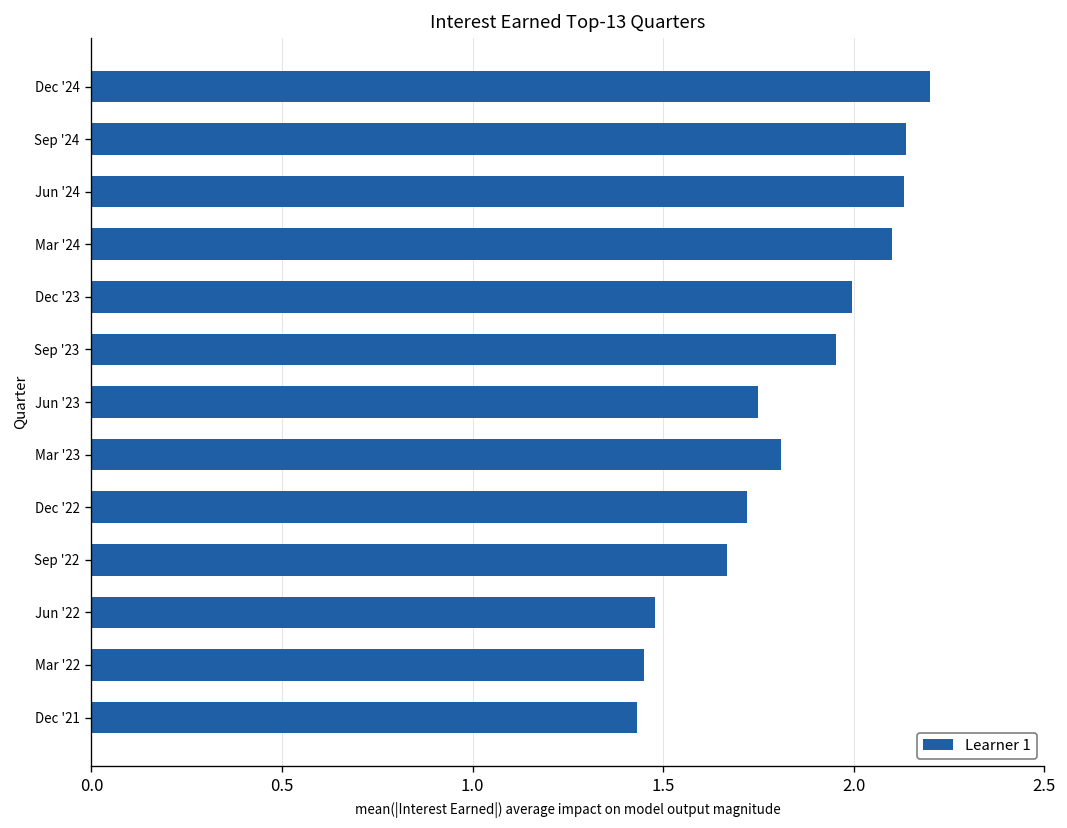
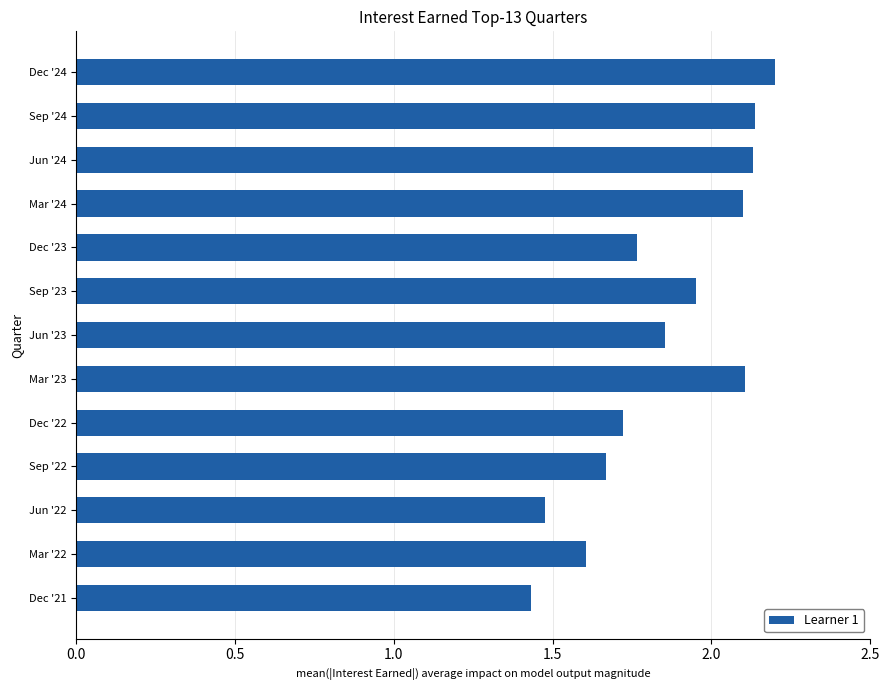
Dec '23: 2.00 -> 1.76
Jun '23: 1.75 -> 1.85
Mar '23: 1.81 -> 2.10
Mar '22: 1.45 -> 1.60
